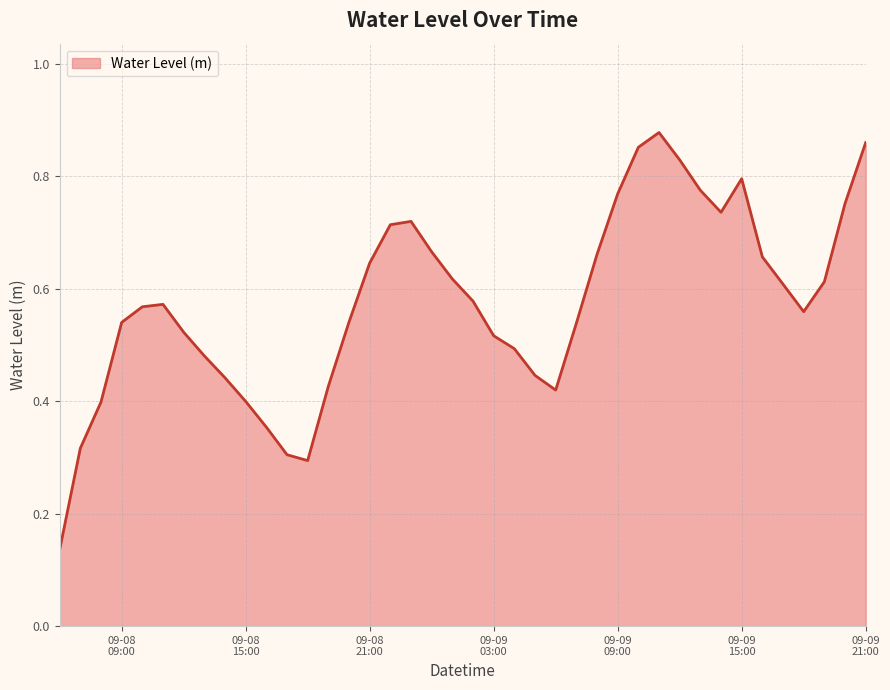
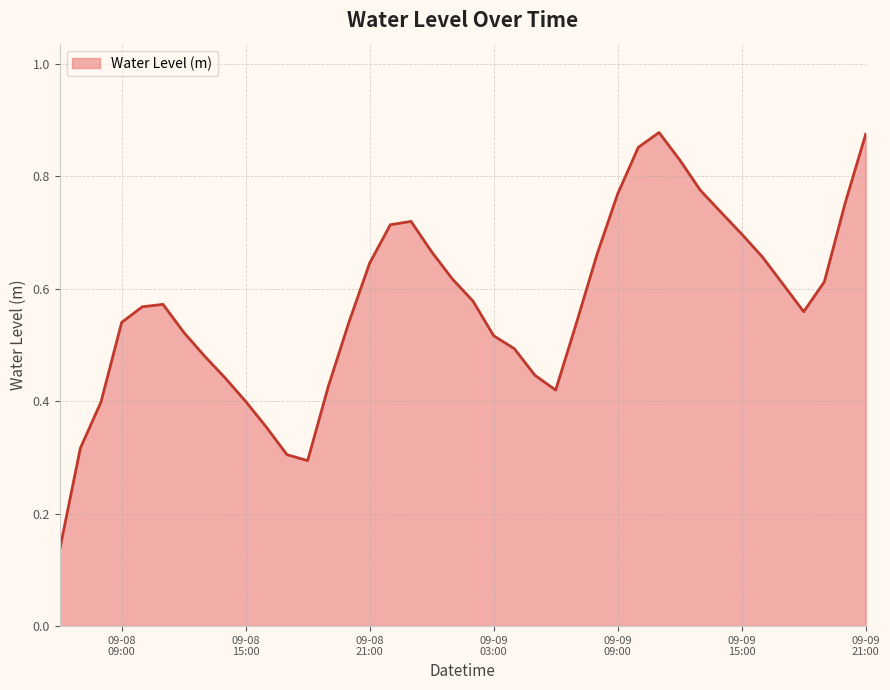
09-09 15:00: 0.80 -> 0.70
09-09 21:00: 0.86 -> 0.88
